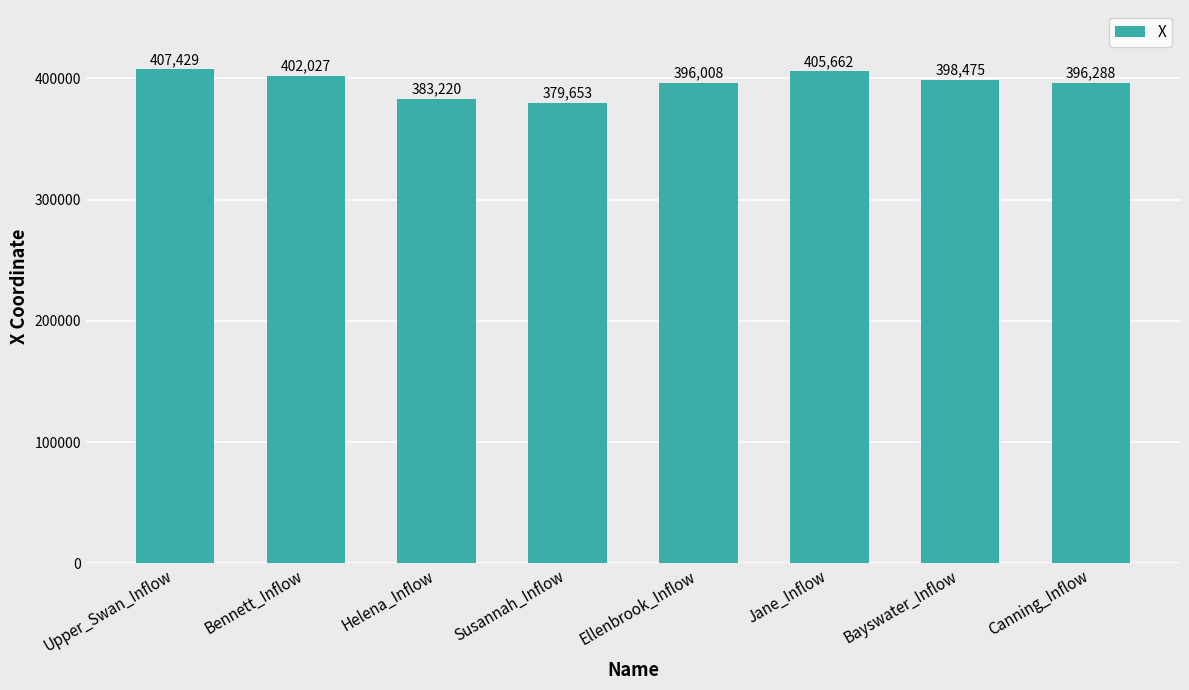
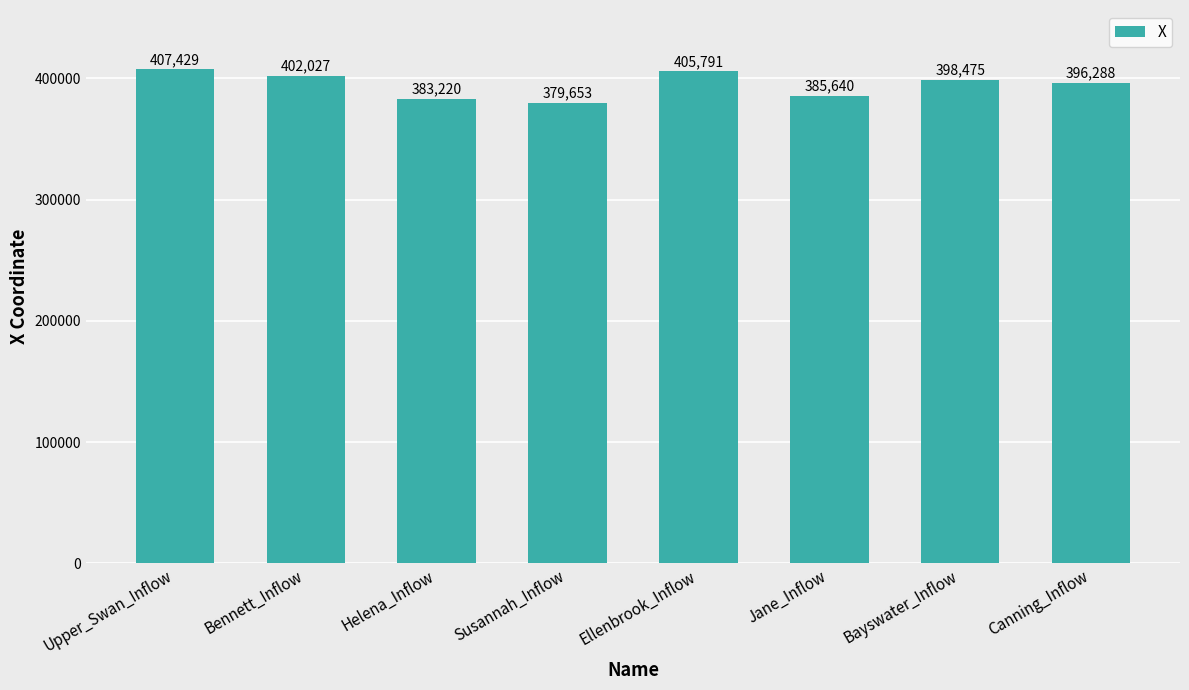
Ellenbrook_Inflow: 396,008 -> 405,791
Jane_Inflow: 405,662 -> 385,640
